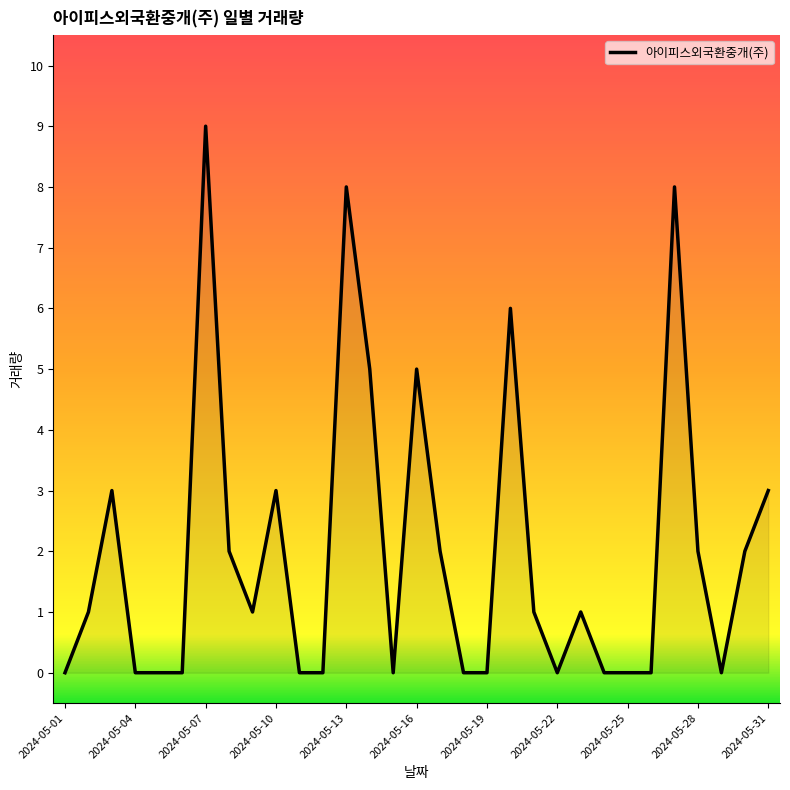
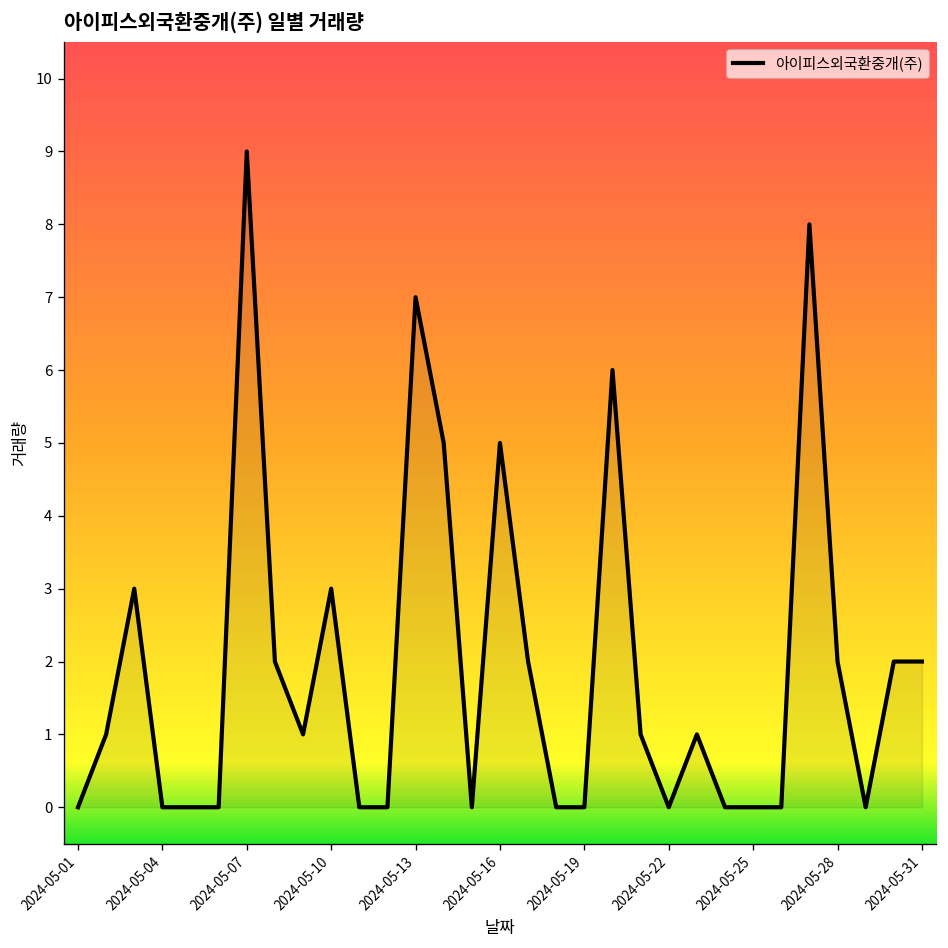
2024-05-13: 8 -> 7
2024-05-31: 3 -> 2
